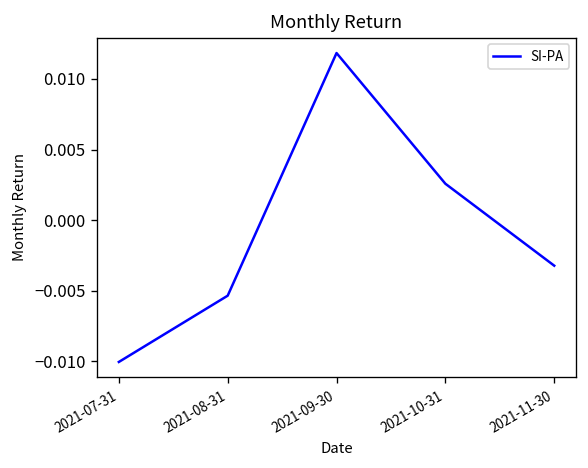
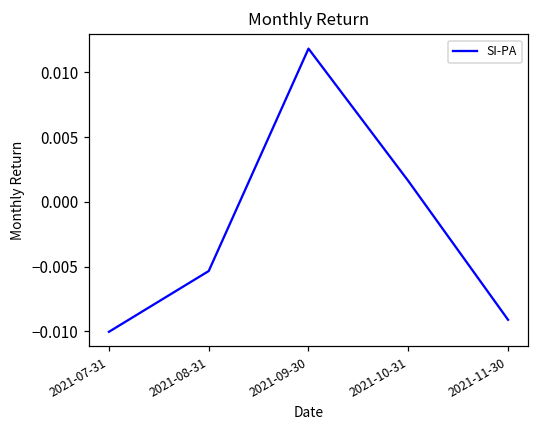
2021-10-31: 0.0026 -> 0.0016
2021-11-30: -0.0032 -> -0.0091
